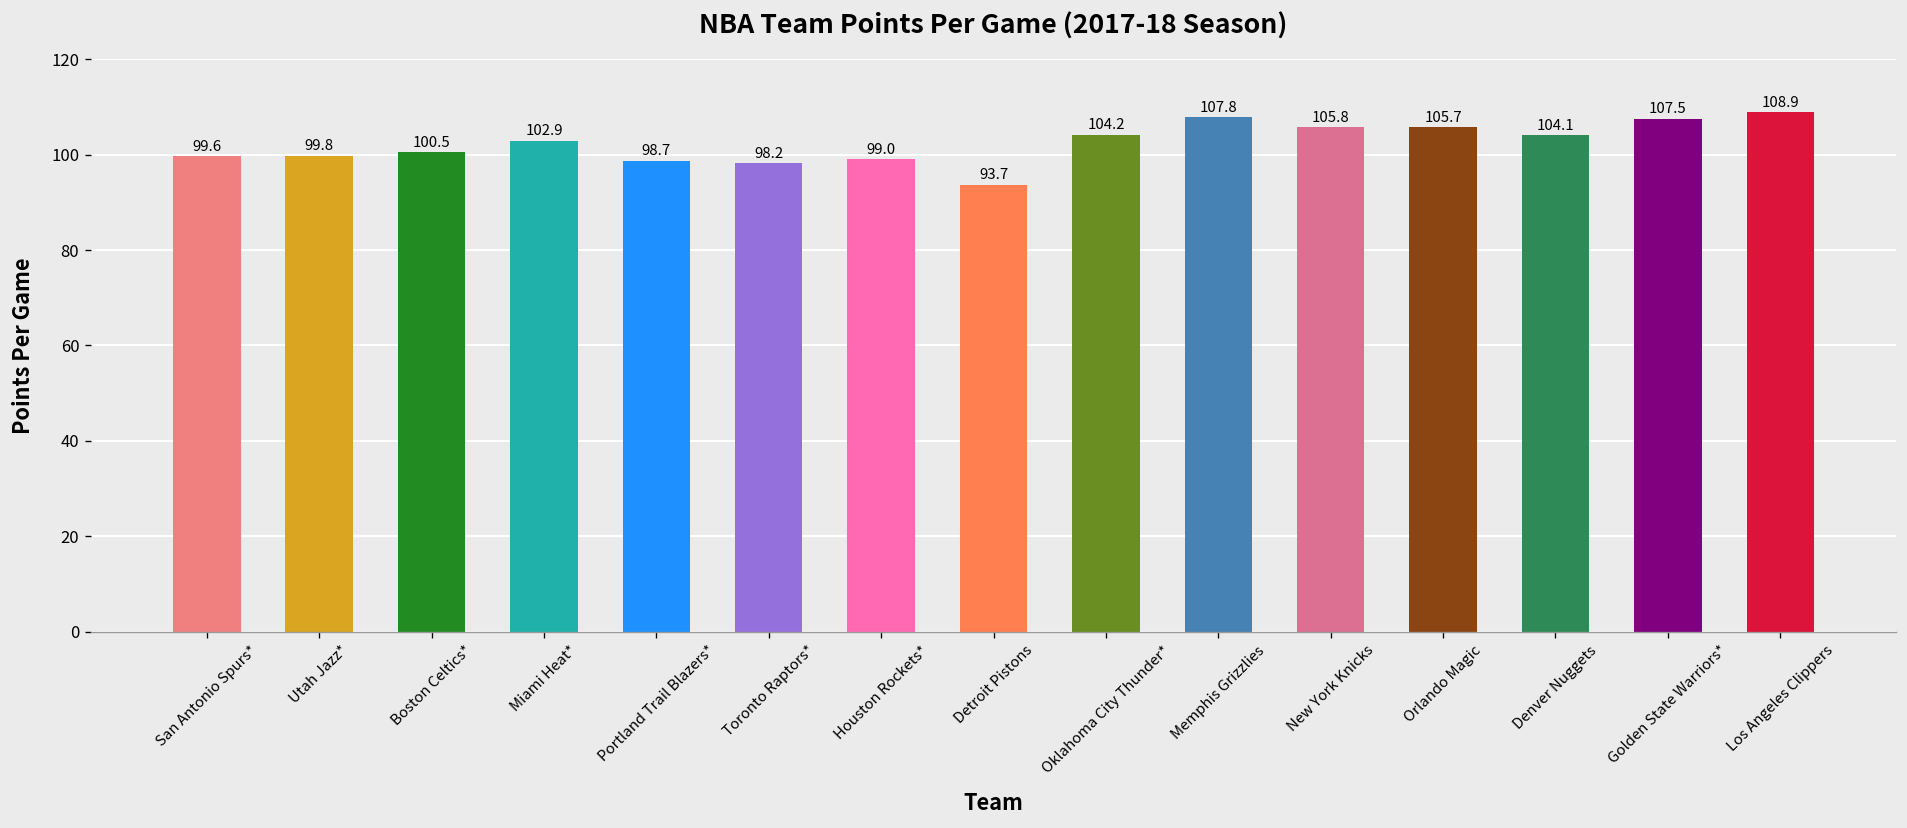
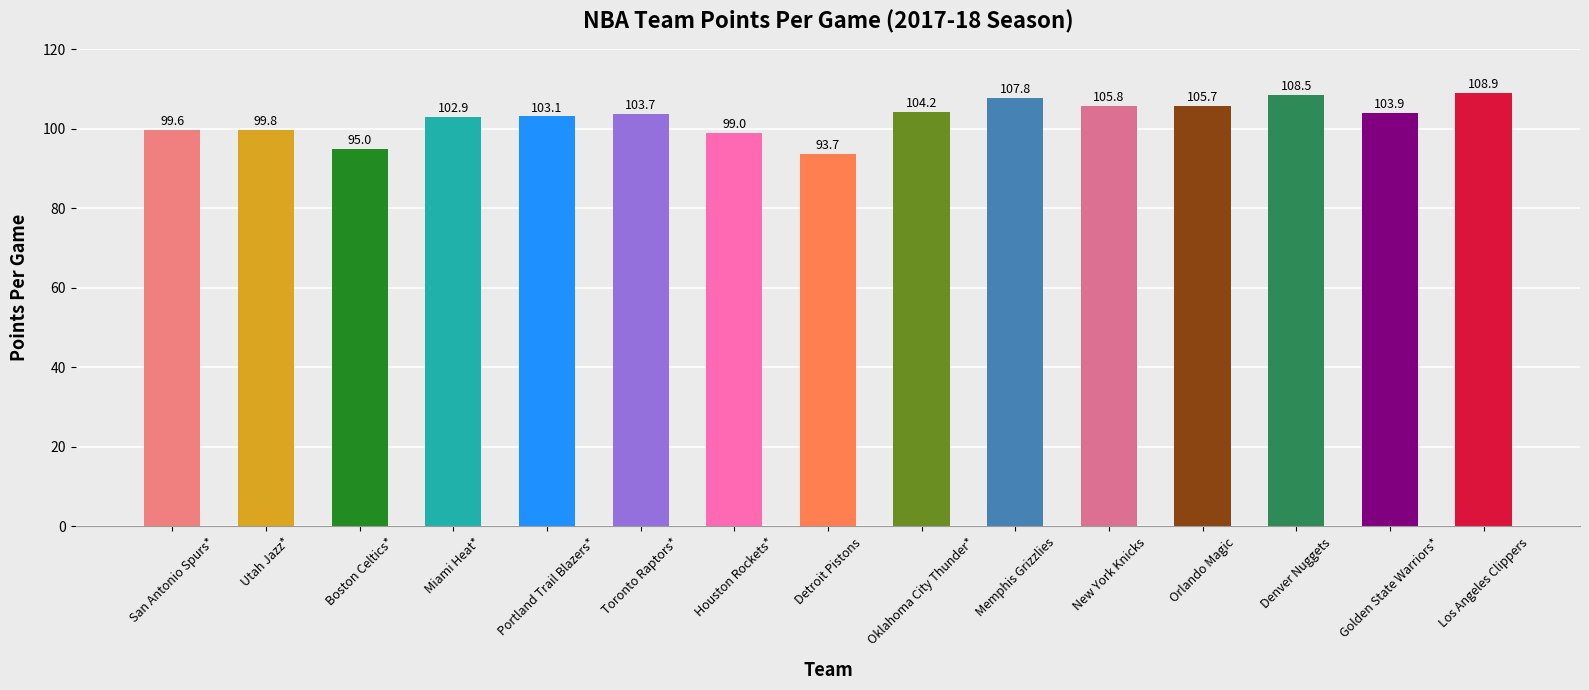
Boston Celtics*: 100.5 -> 95.0
Portland Trail Blazers*: 98.7 -> 103.1
Toronto Raptors*: 98.2 -> 103.7
Denver Nuggets: 104.1 -> 108.5
Golden State Warriors*: 107.5 -> 103.9
